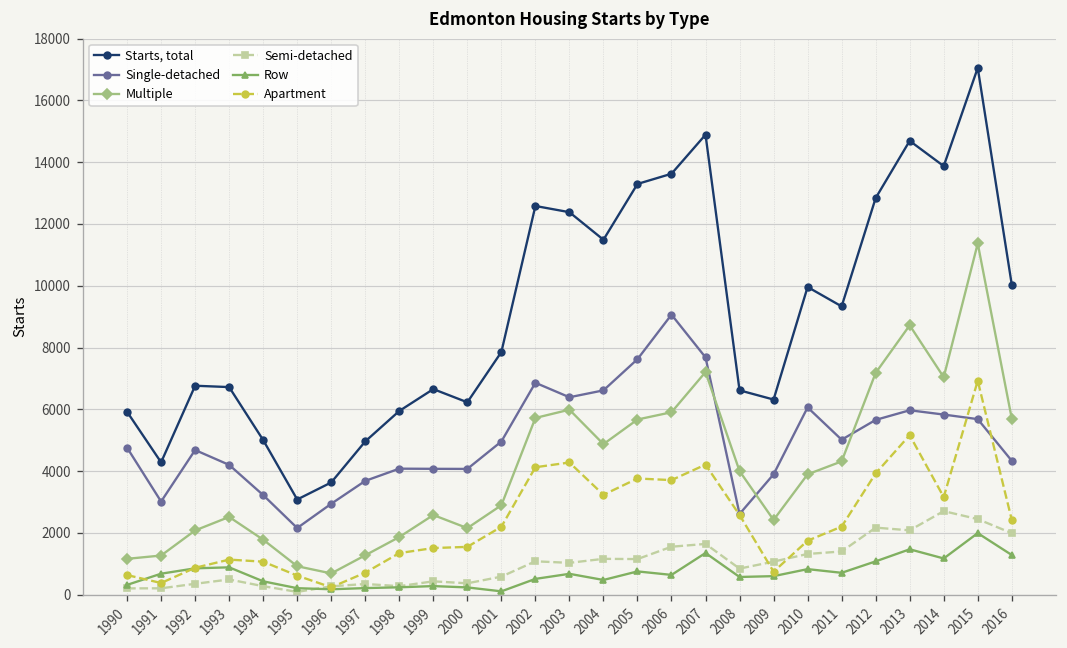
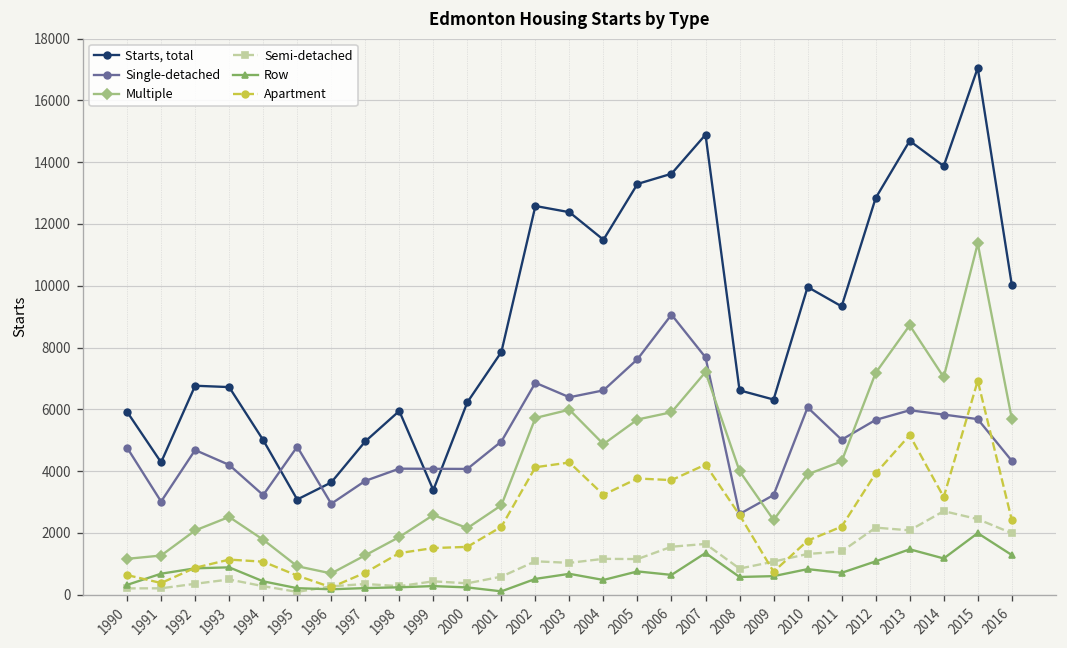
Single-detached, 1995: 2200 -> 4800
Starts, total, 1999: 6700 -> 3400
Single-detached, 2009: 3900 -> 3200
